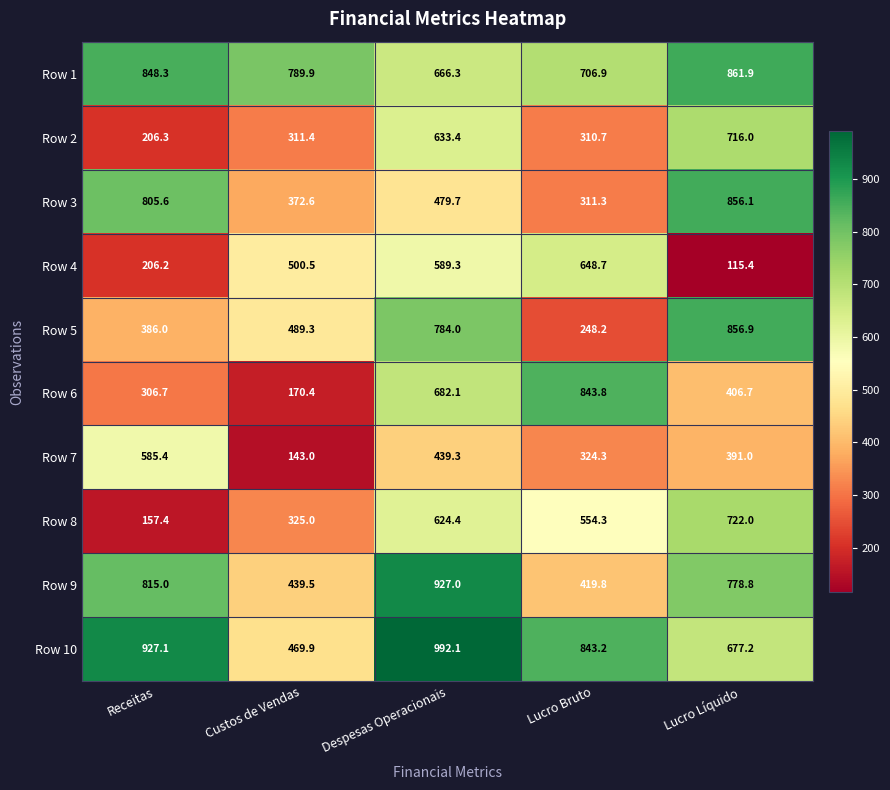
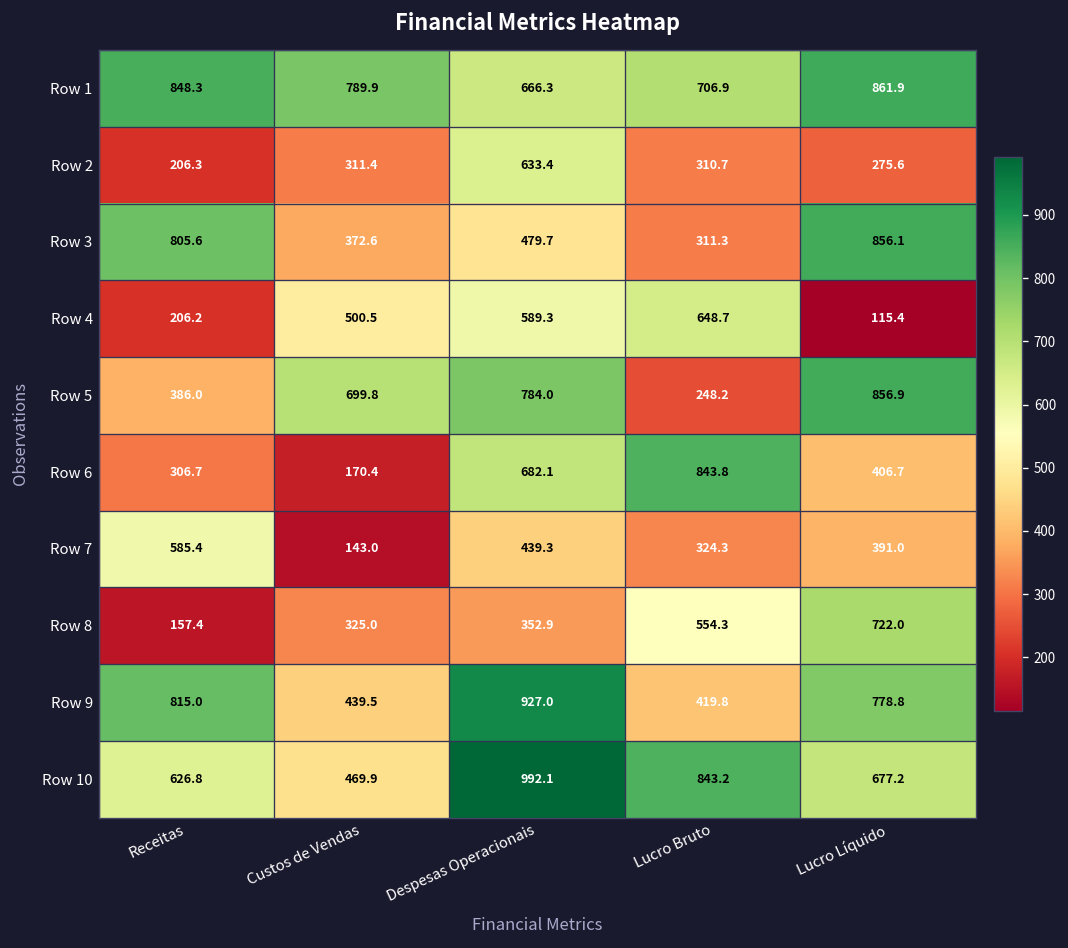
Row 2, Lucro Líquido: 716.0 -> 275.6
Row 5, Custos de Vendas: 489.3 -> 699.8
Row 8, Despesas Operacionais: 624.4 -> 352.9
Row 10, Receitas: 927.1 -> 626.8
